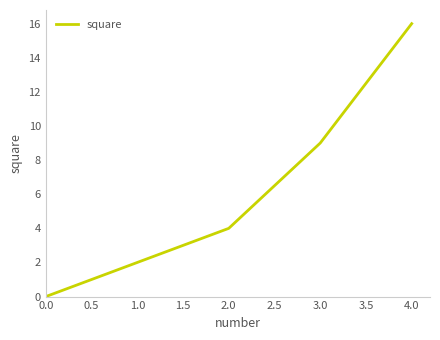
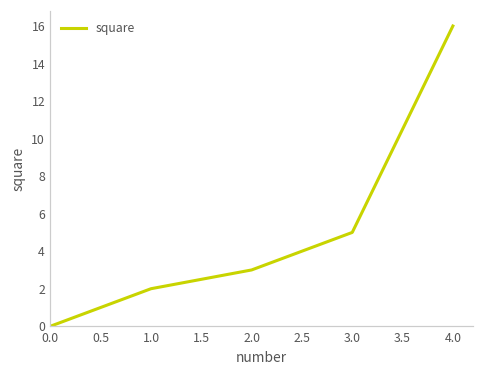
2.0: 4 -> 3
3.0: 9 -> 5
